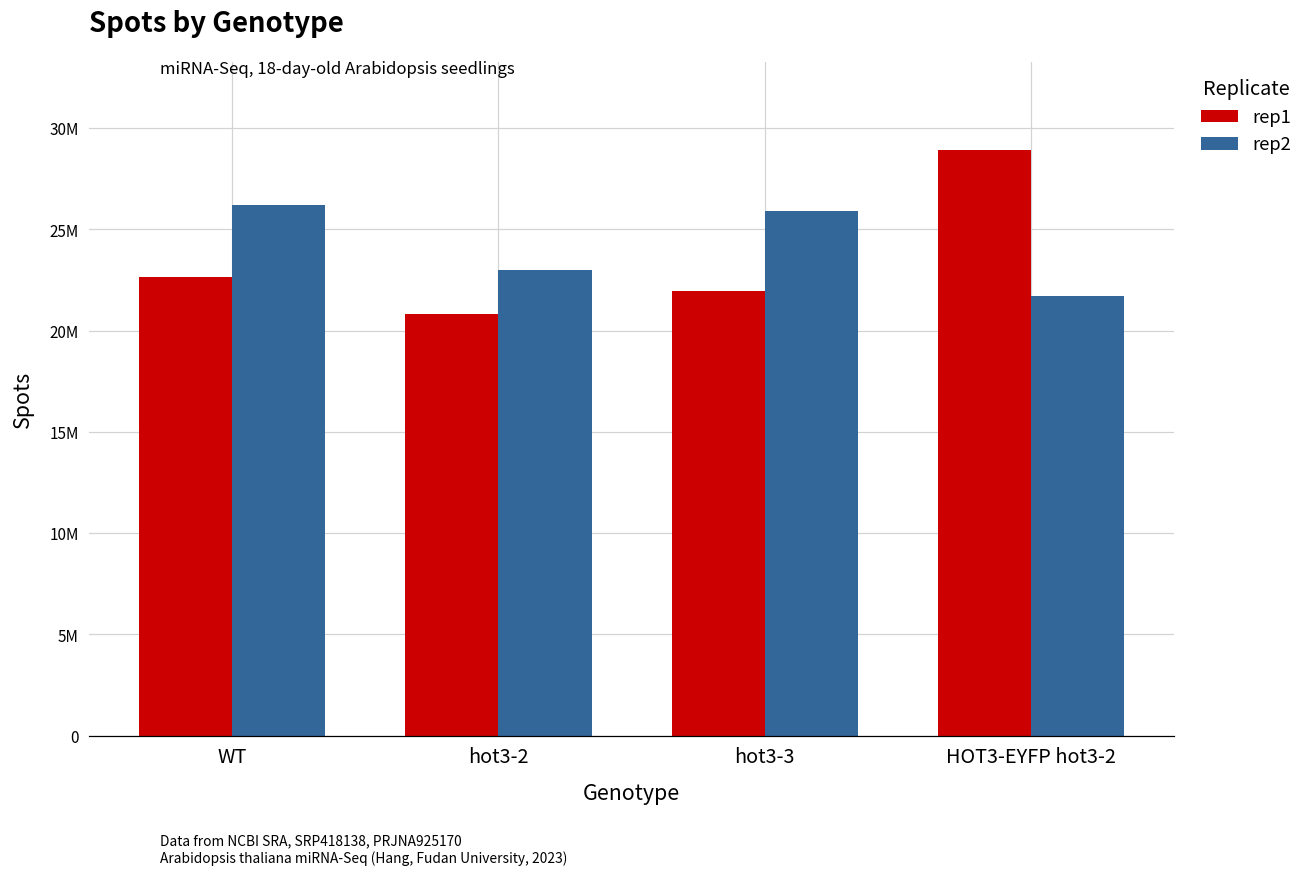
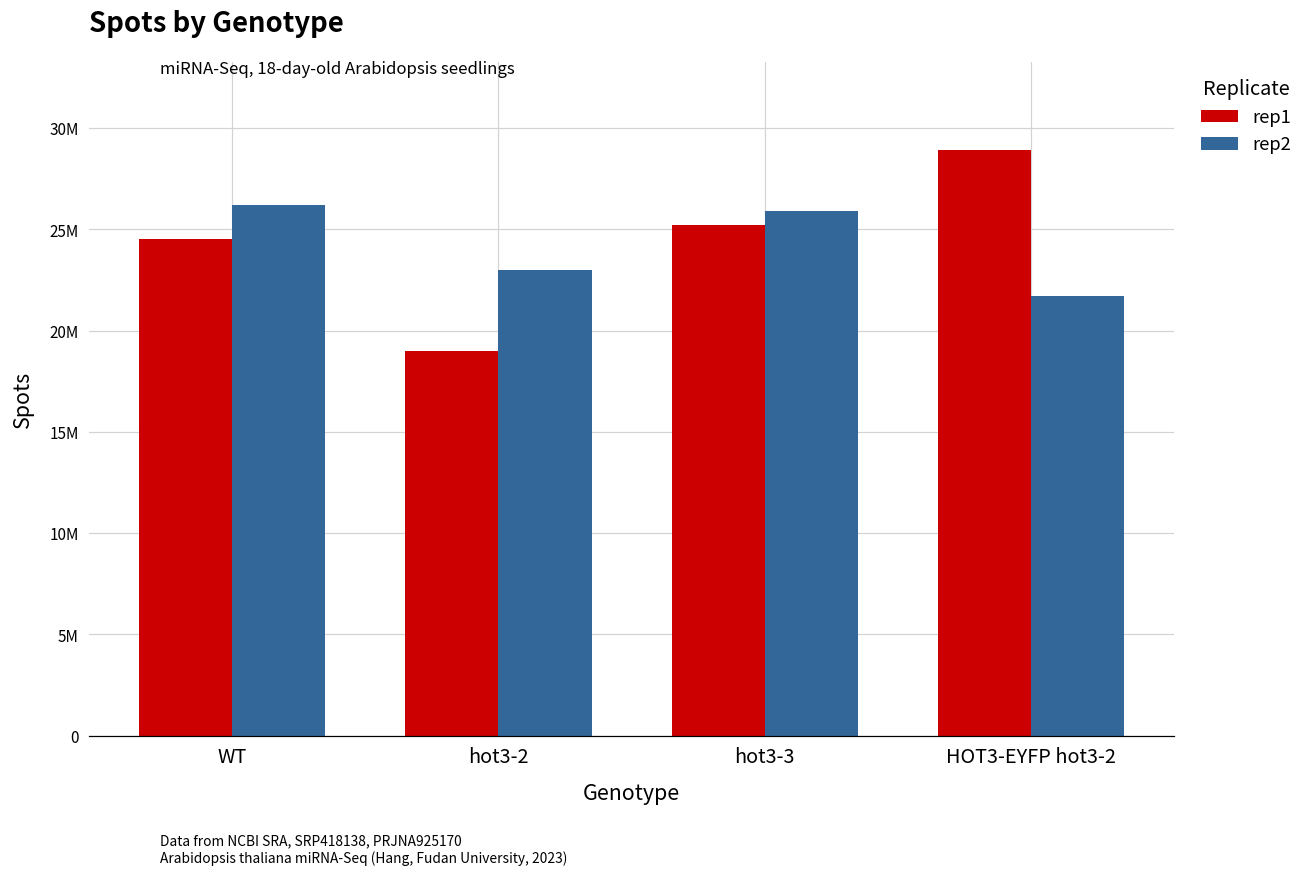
rep1, WT: 22700000 -> 24500000
rep1, hot3-2: 20800000 -> 19000000
rep1, hot3-3: 21900000 -> 25200000
